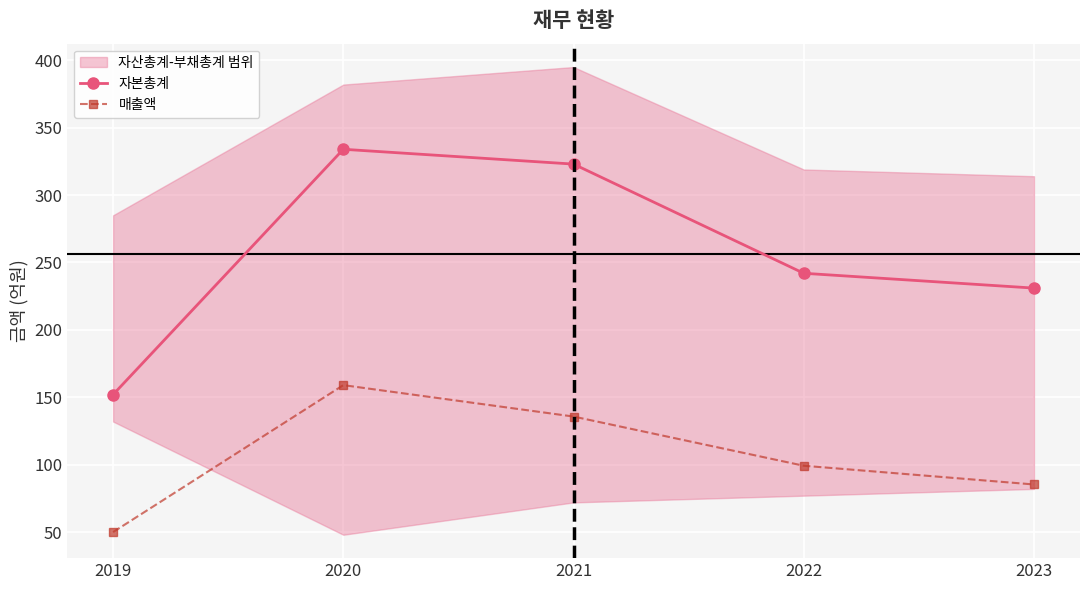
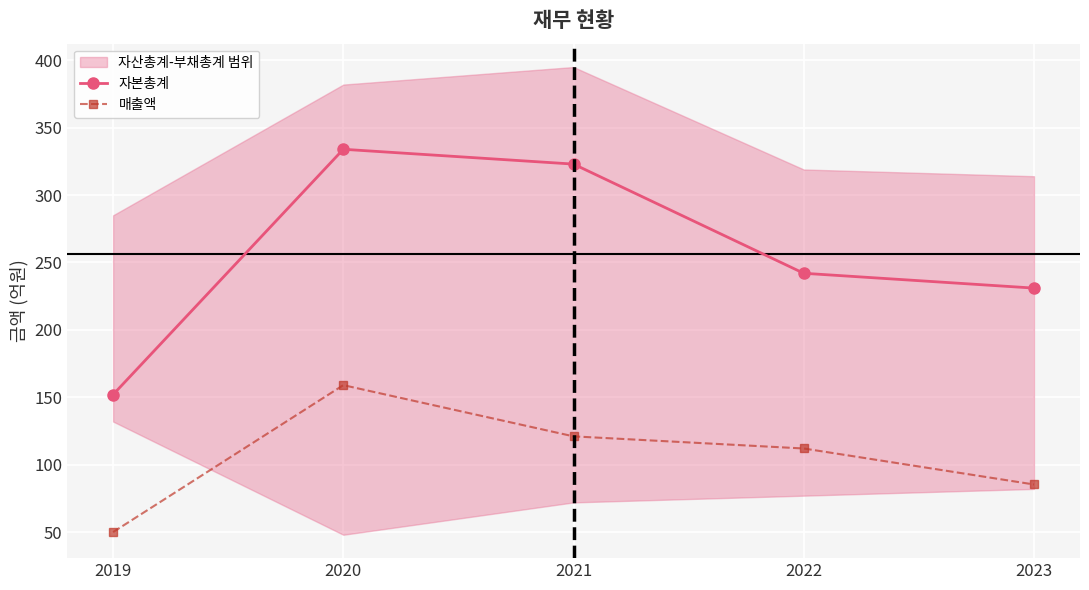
매출액, 2021: 136 -> 121
매출액, 2022: 99 -> 112
